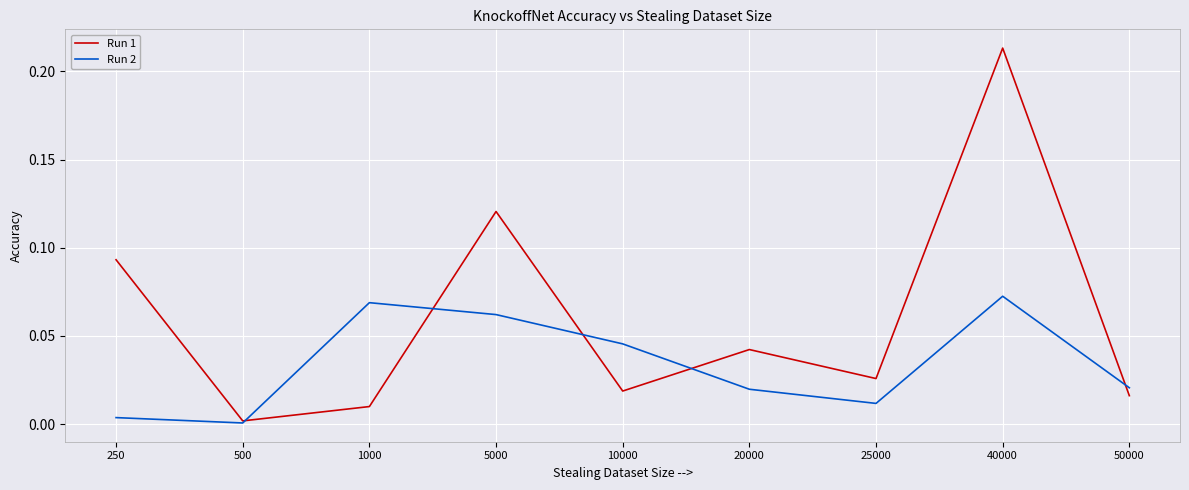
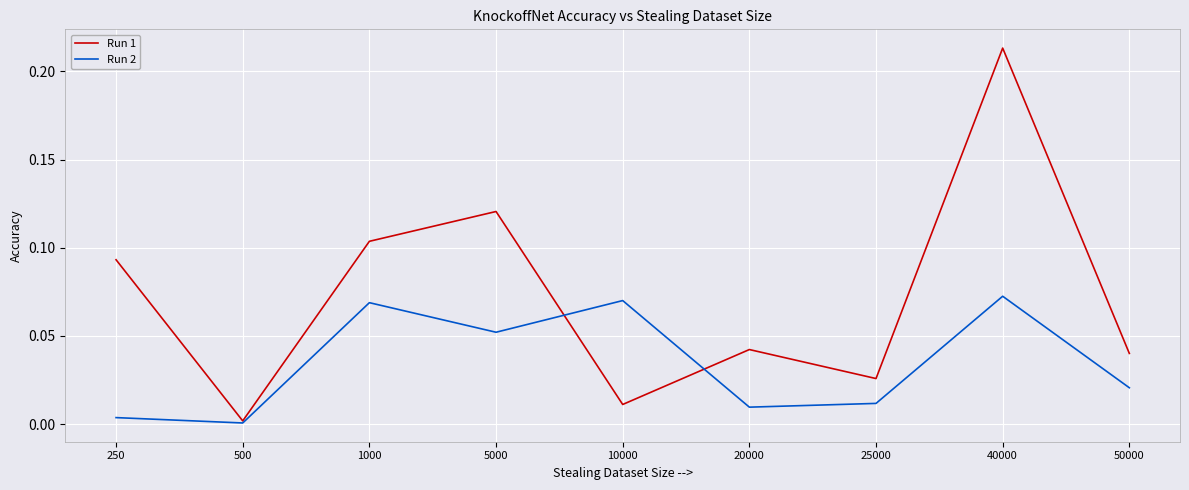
Run 1, 1000: 0.010 -> 0.104
Run 2, 5000: 0.062 -> 0.052
Run 1, 10000: 0.019 -> 0.011
Run 2, 10000: 0.046 -> 0.070
Run 2, 20000: 0.020 -> 0.010
Run 1, 50000: 0.016 -> 0.040
